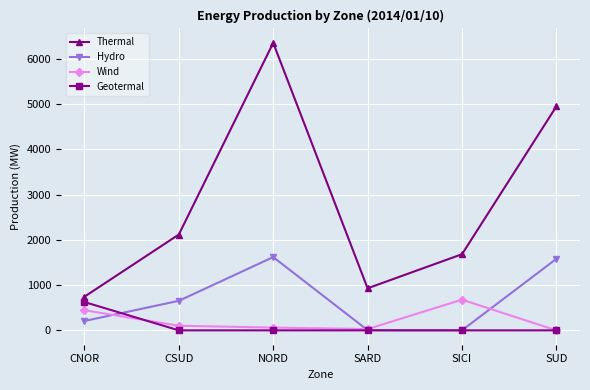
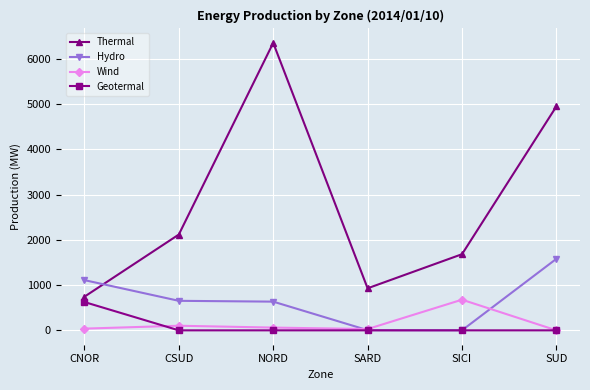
Hydro, CNOR: 200 -> 1100
Wind, CNOR: 400 -> 0
Hydro, NORD: 1600 -> 600
